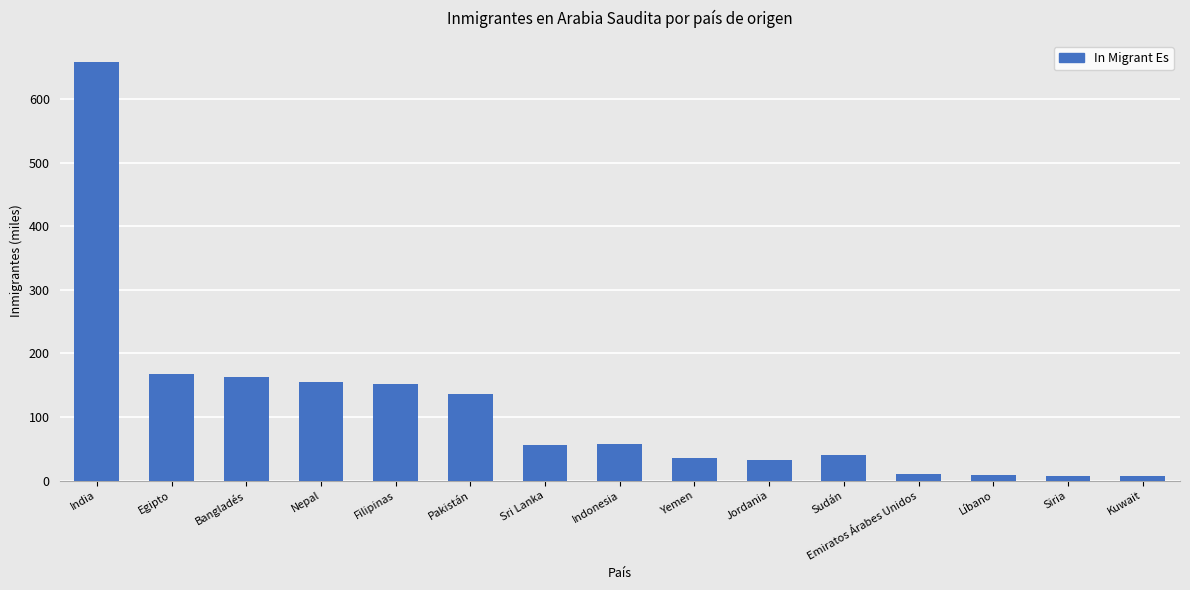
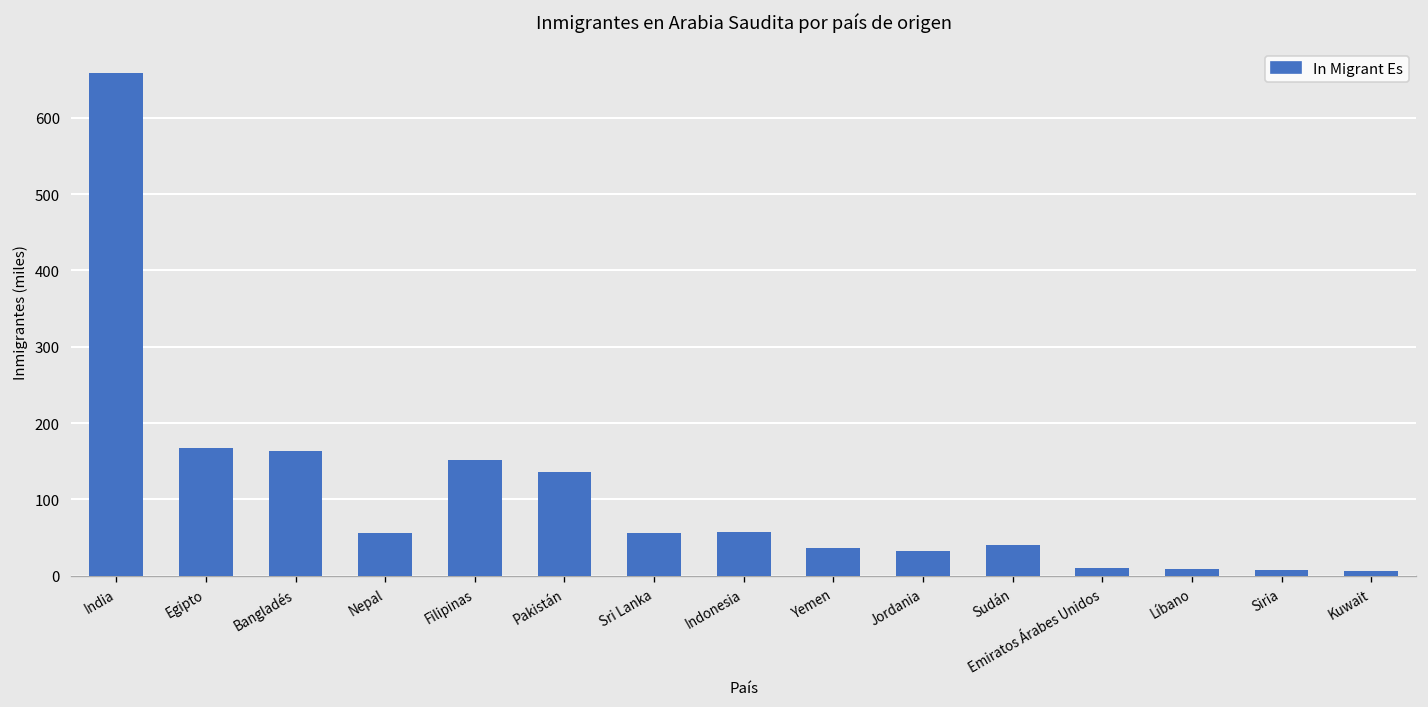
Nepal: 150 -> 60
